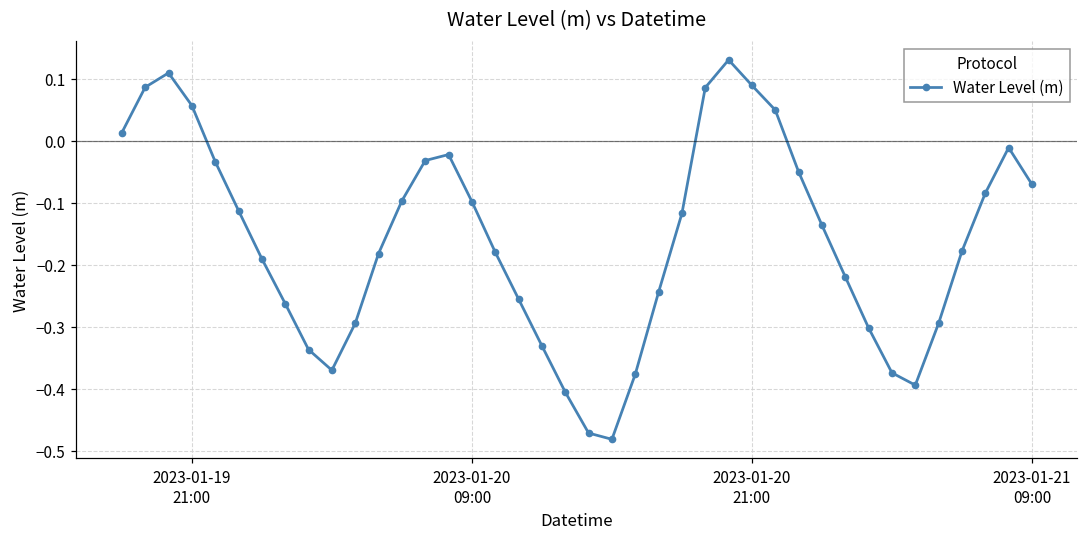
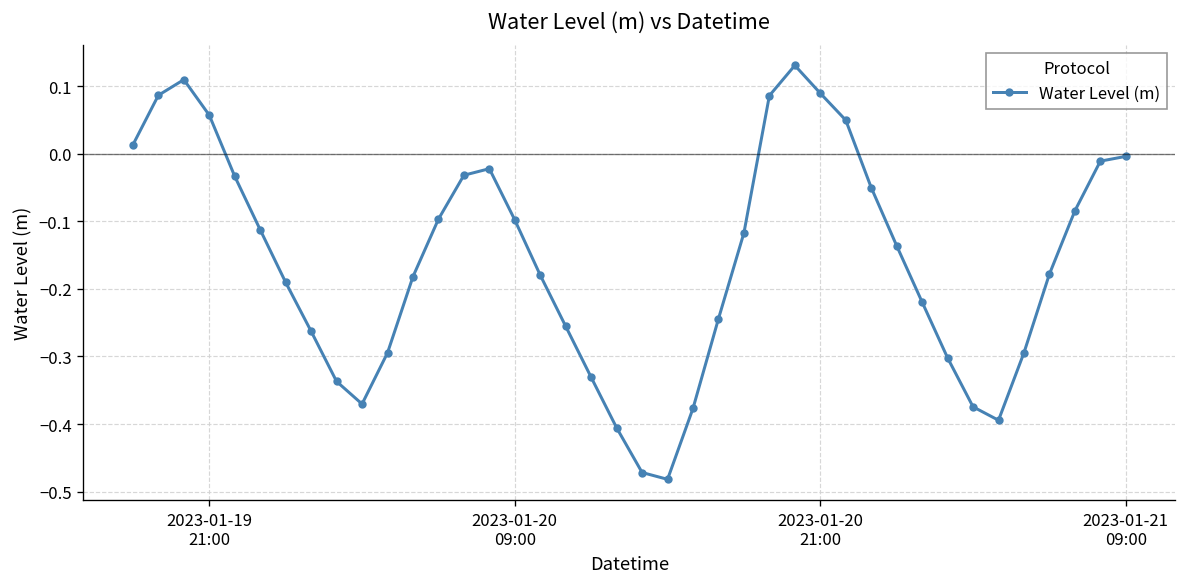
2023-01-21 09:00: -0.07 -> 0.00
